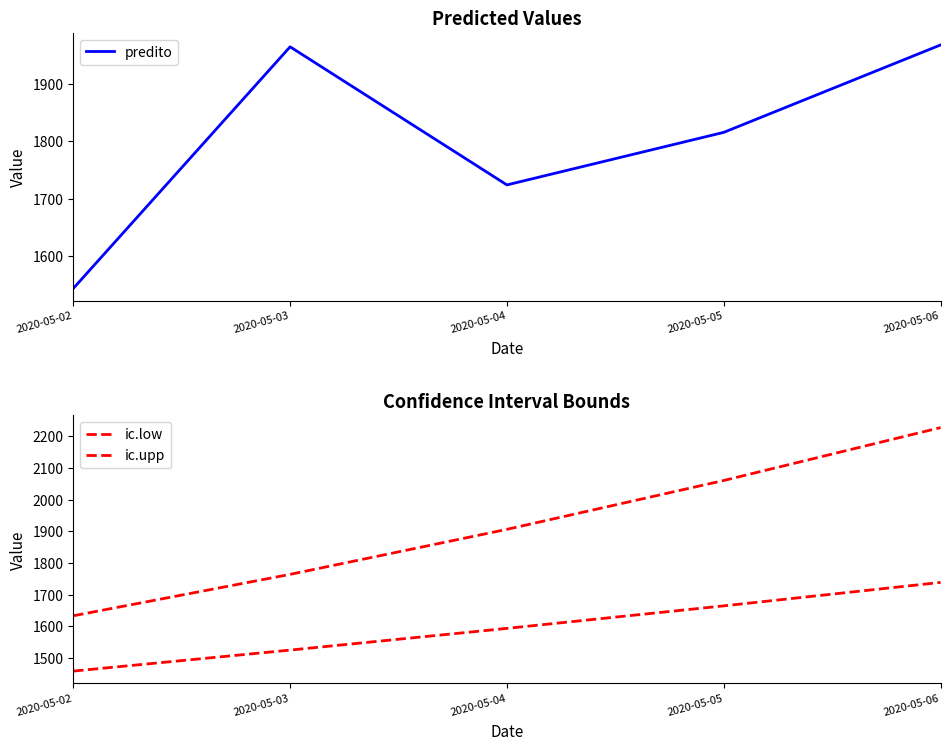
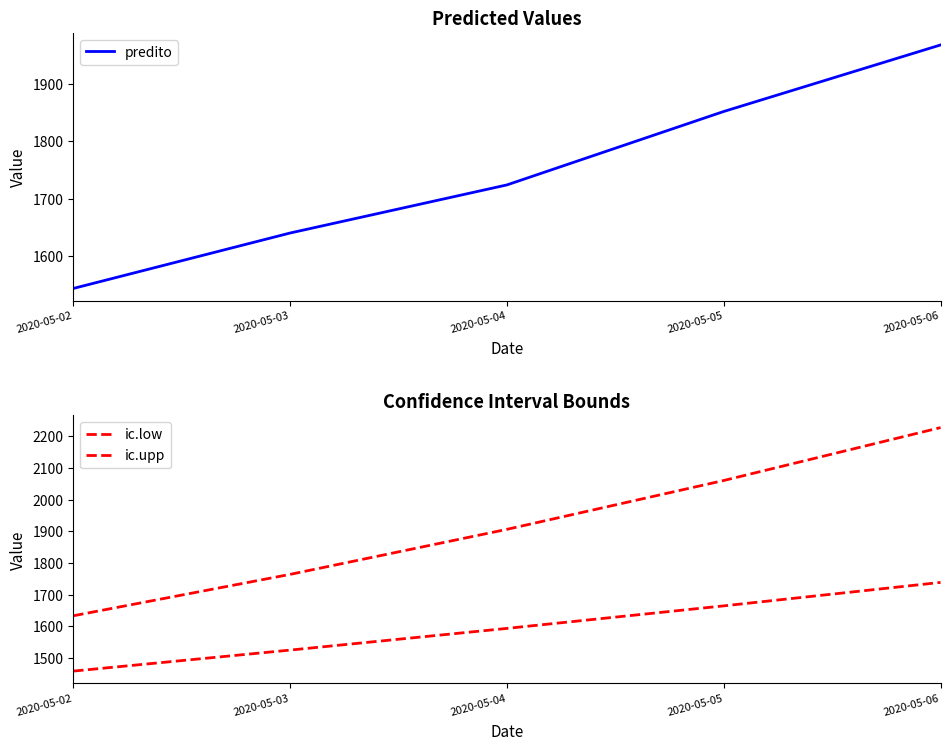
Predicted Values, 2020-05-03: 1960 -> 1640
Predicted Values, 2020-05-05: 1820 -> 1850
